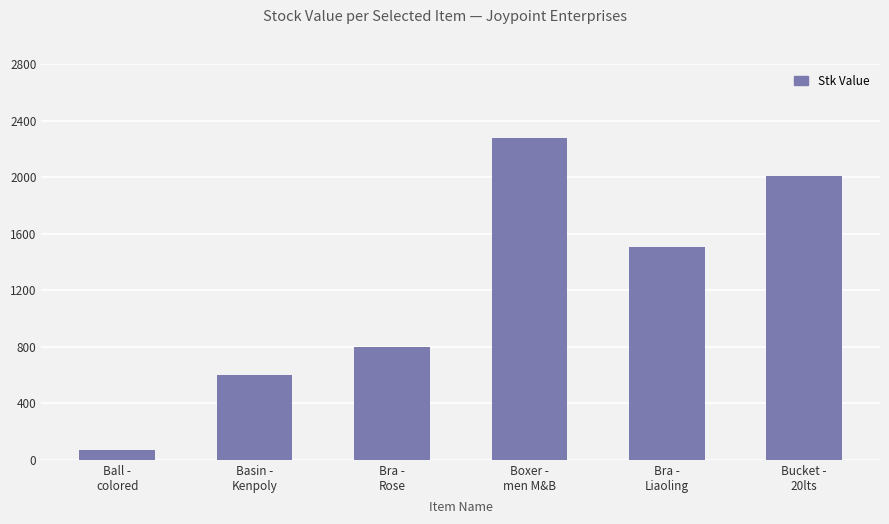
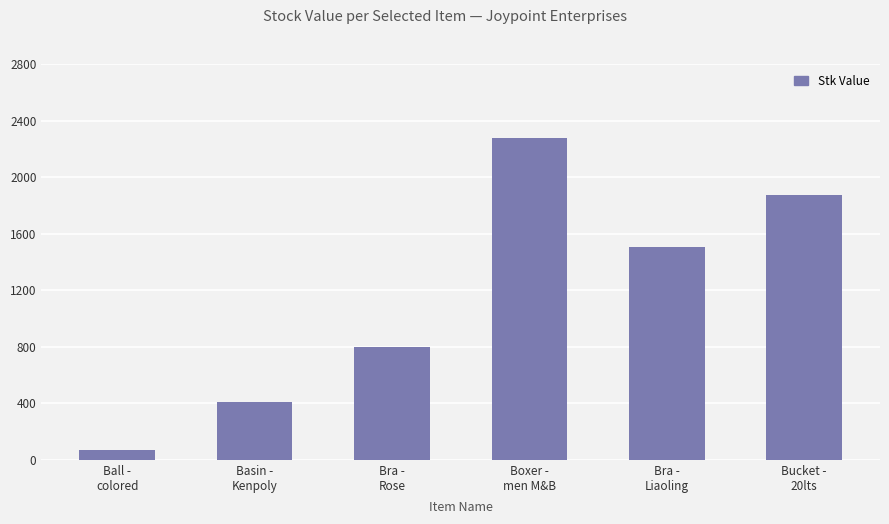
Basin - Kenpoly: 600 -> 410
Bucket - 20lts: 2010 -> 1870
